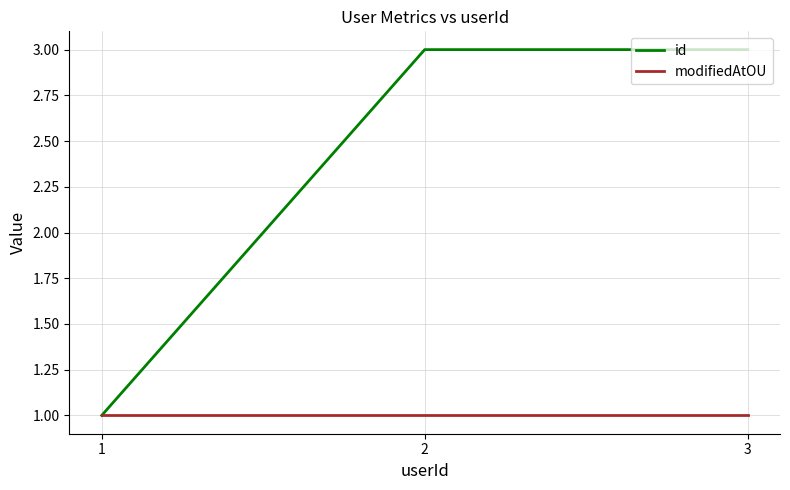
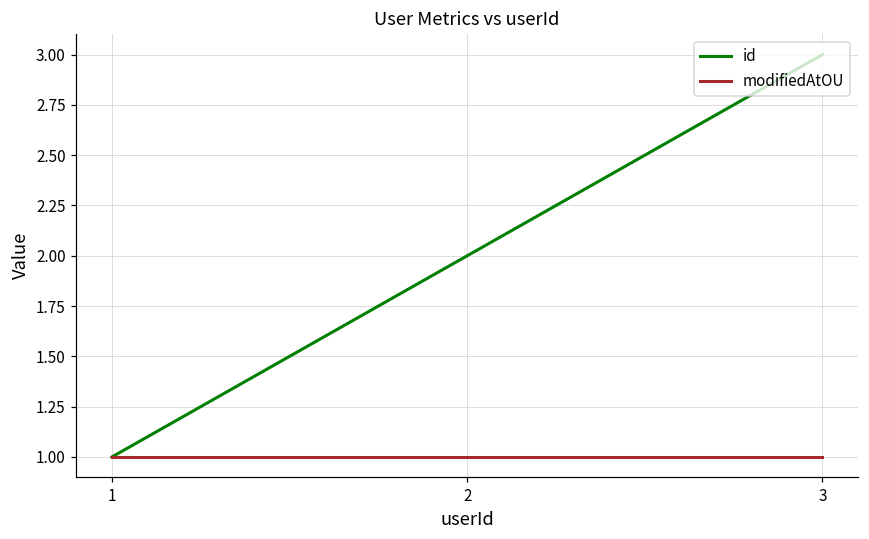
id, 2: 3 -> 2
